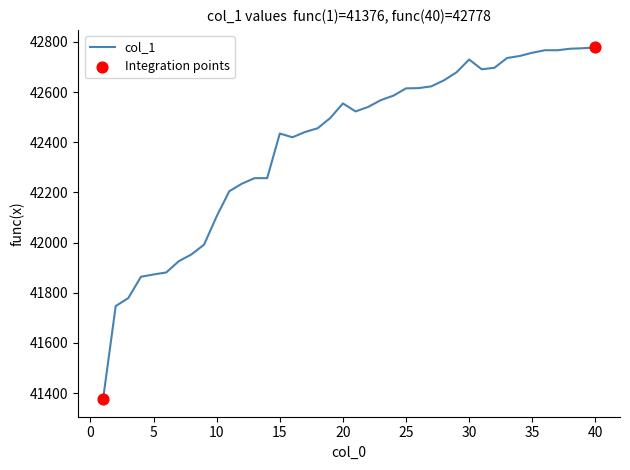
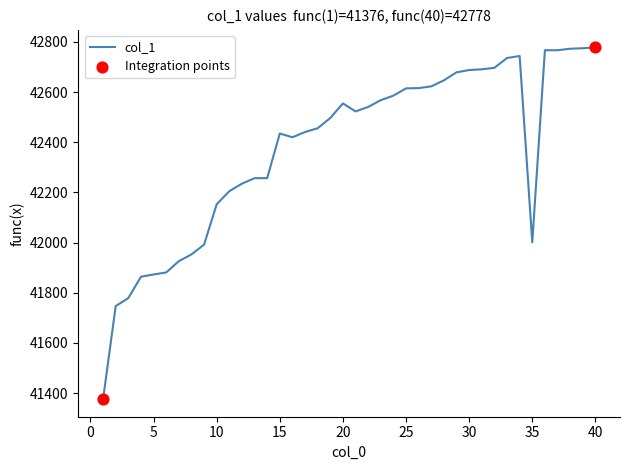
col_1, 10: 42110 -> 42150
col_1, 30: 42730 -> 42690
col_1, 35: 42760 -> 42000
